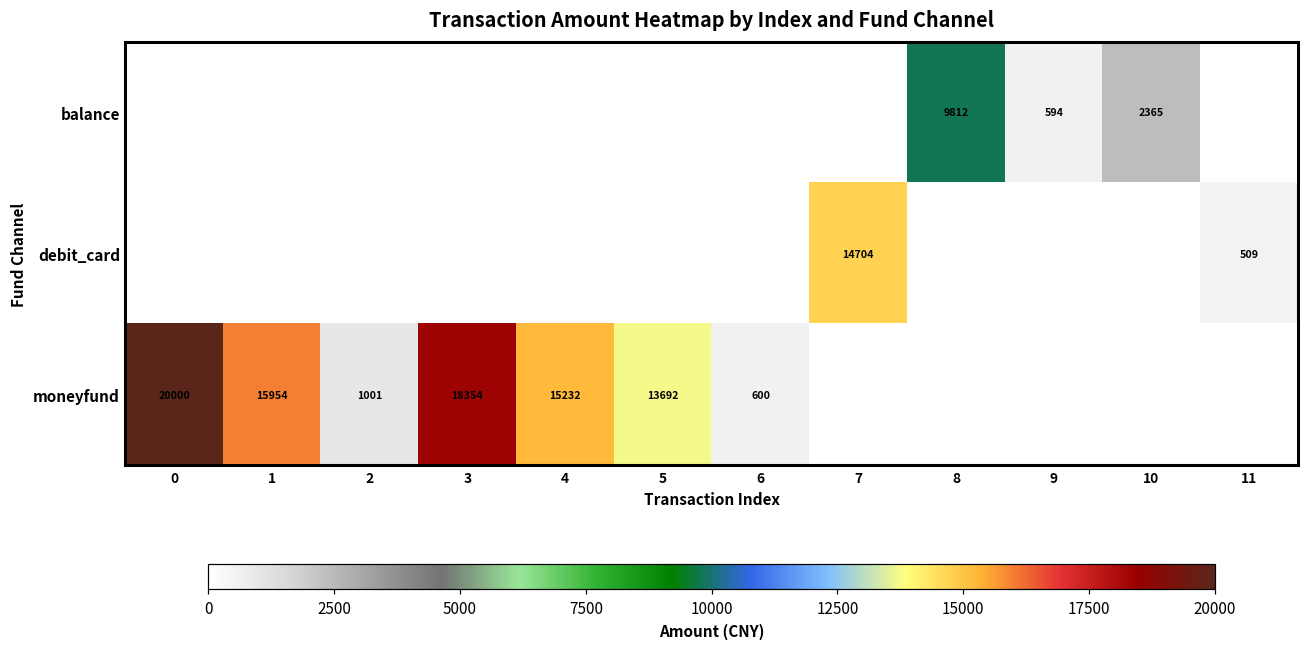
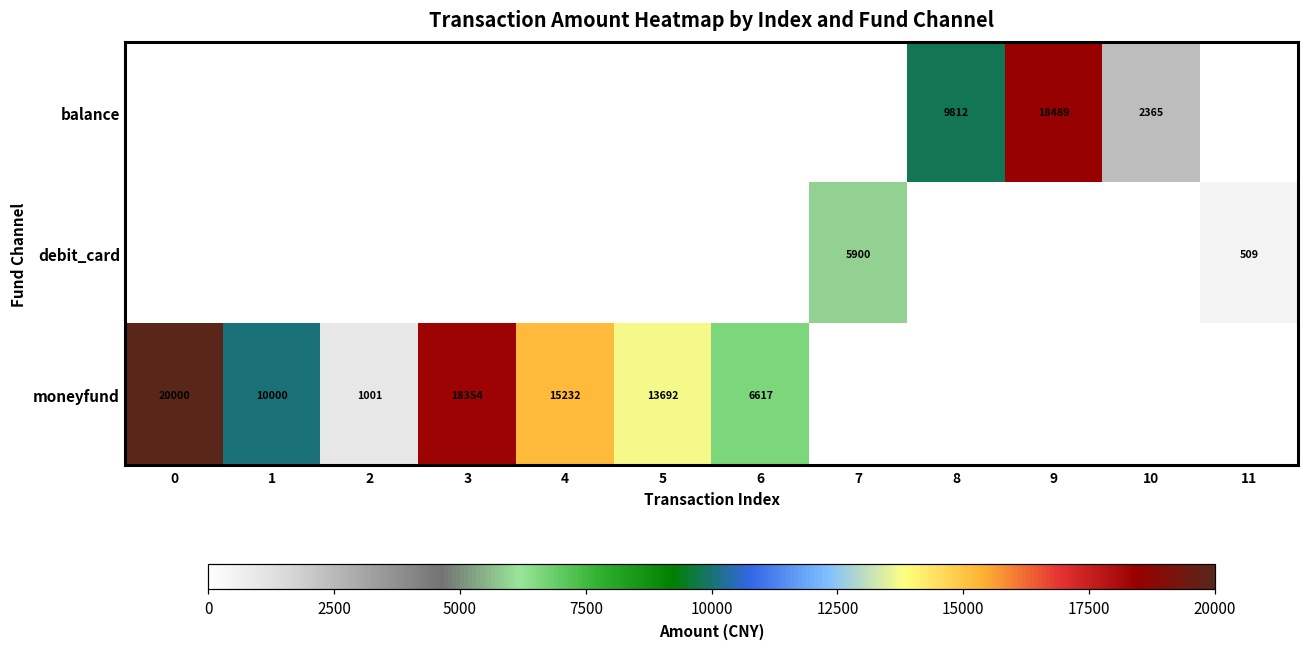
balance, 9: 594 -> 18489
debit_card, 7: 14704 -> 5900
moneyfund, 1: 15954 -> 10000
moneyfund, 6: 600 -> 6617
